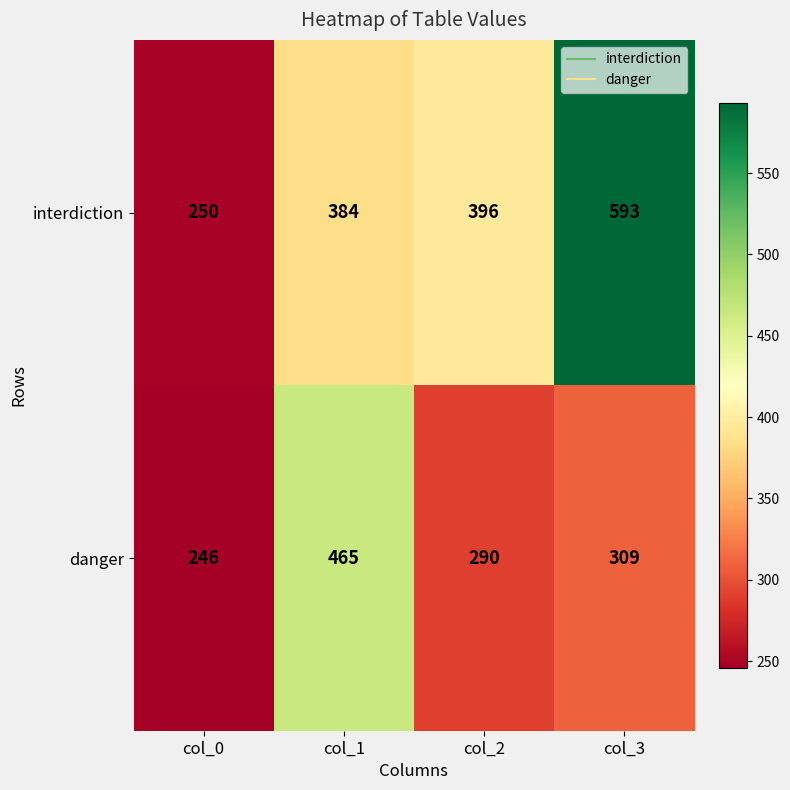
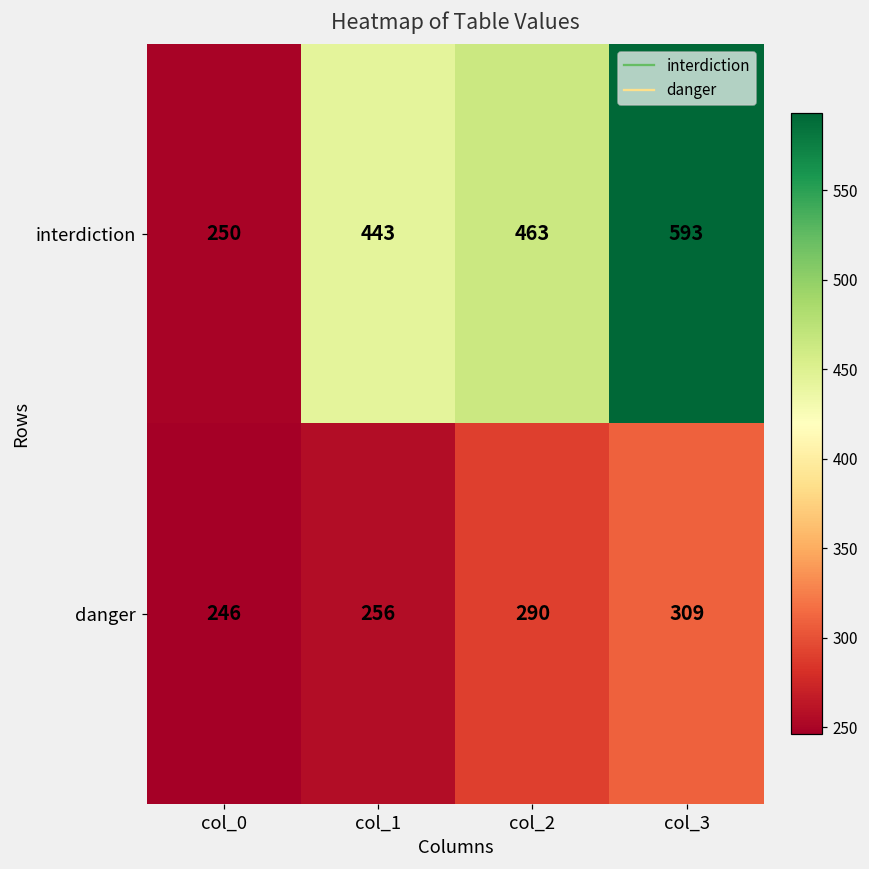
interdiction, col_1: 384 -> 443
interdiction, col_2: 396 -> 463
danger, col_1: 465 -> 256
